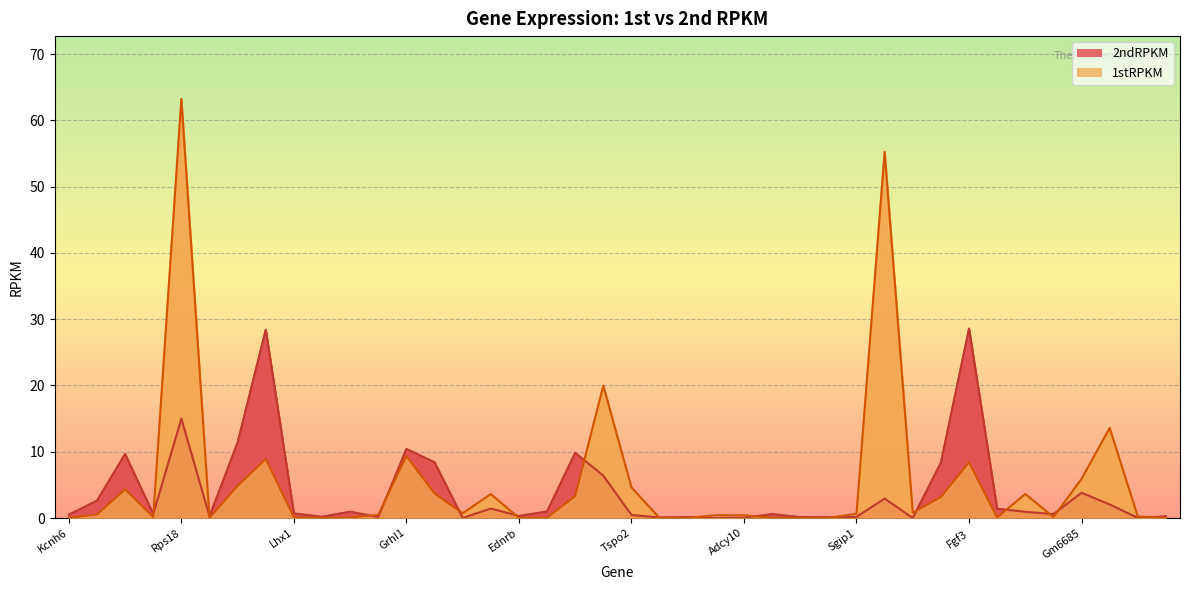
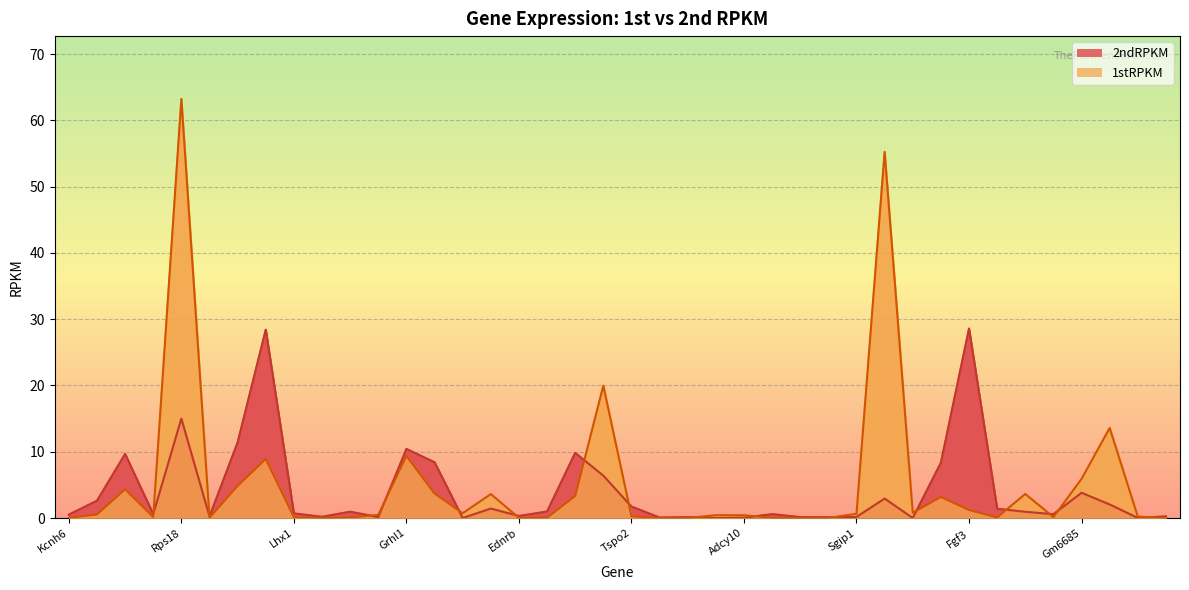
2ndRPKM, Tspo2: 0 -> 2
1stRPKM, Tspo2: 5 -> 0
1stRPKM, Fgf3: 8 -> 1
